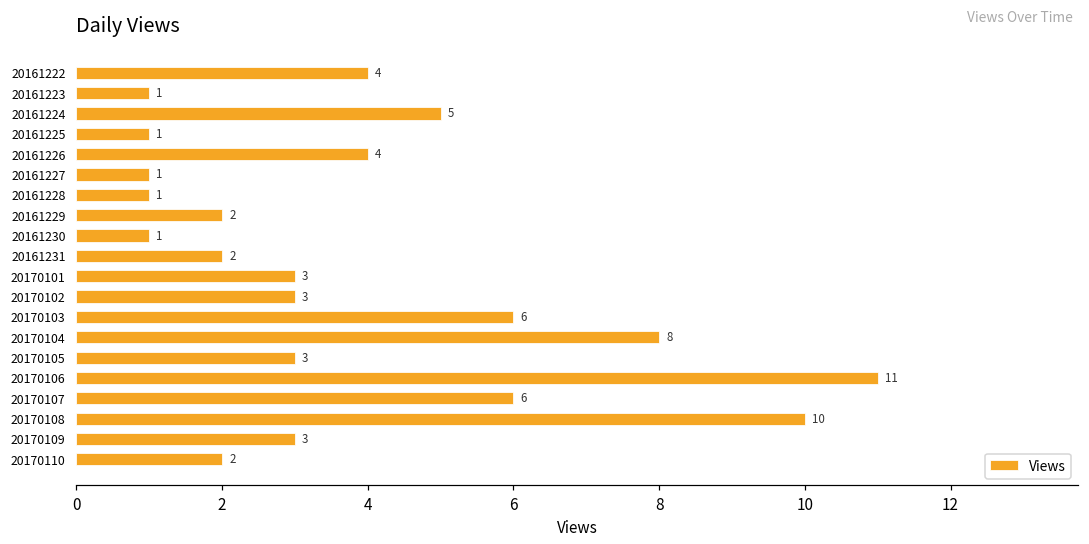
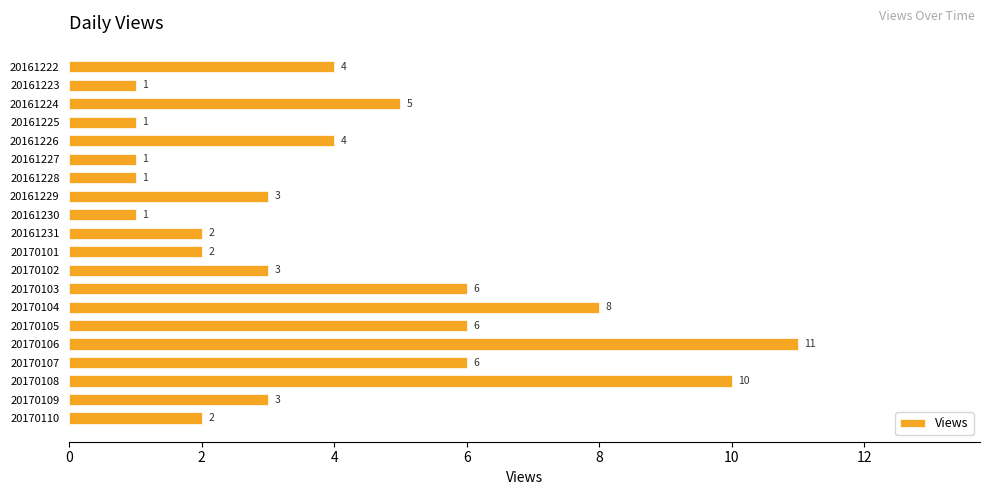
20161229: 2 -> 3
20170101: 3 -> 2
20170105: 3 -> 6
